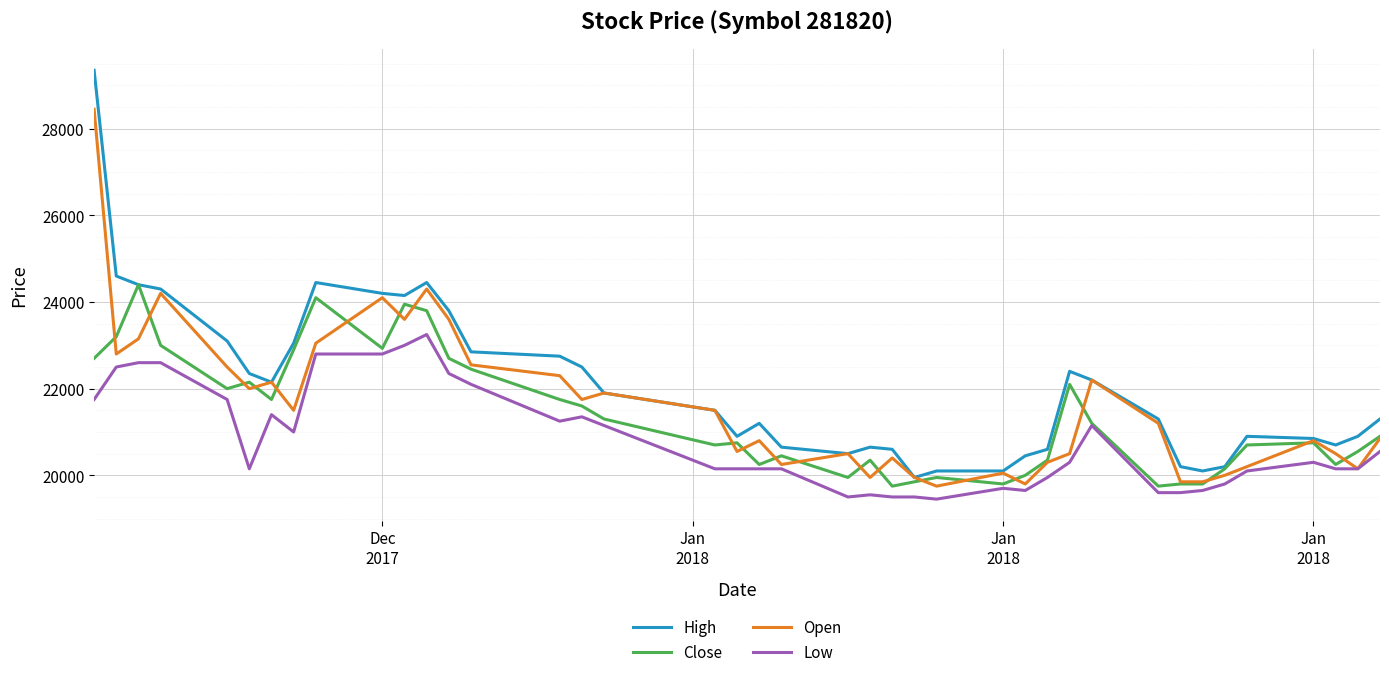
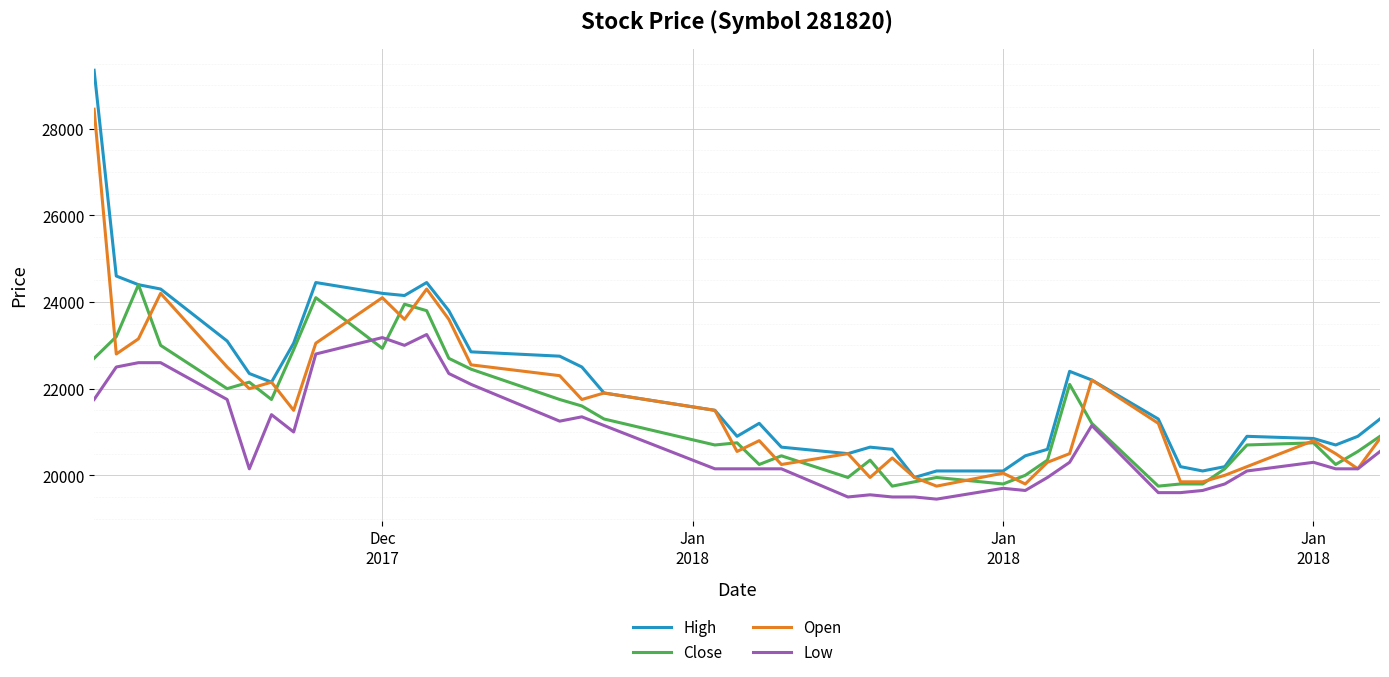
Low, Dec 2017: 22800 -> 23200
